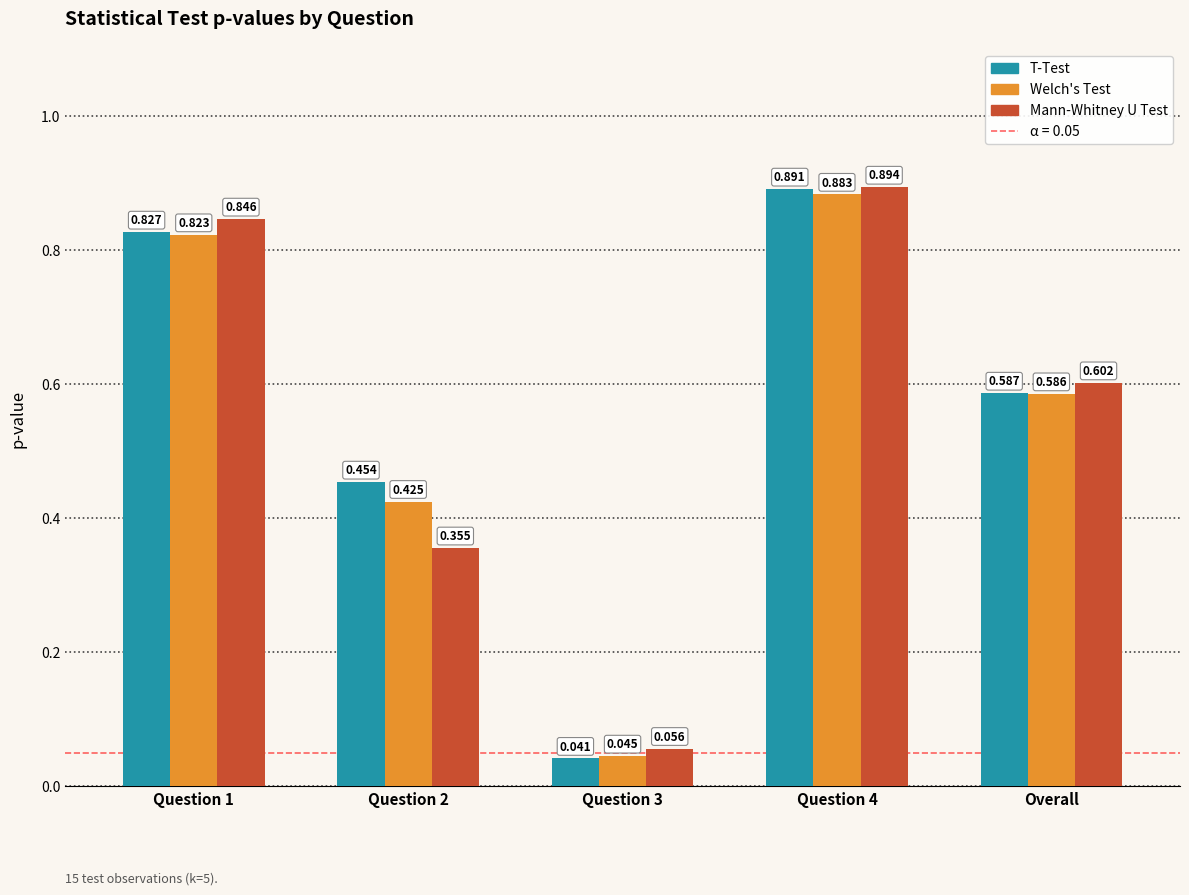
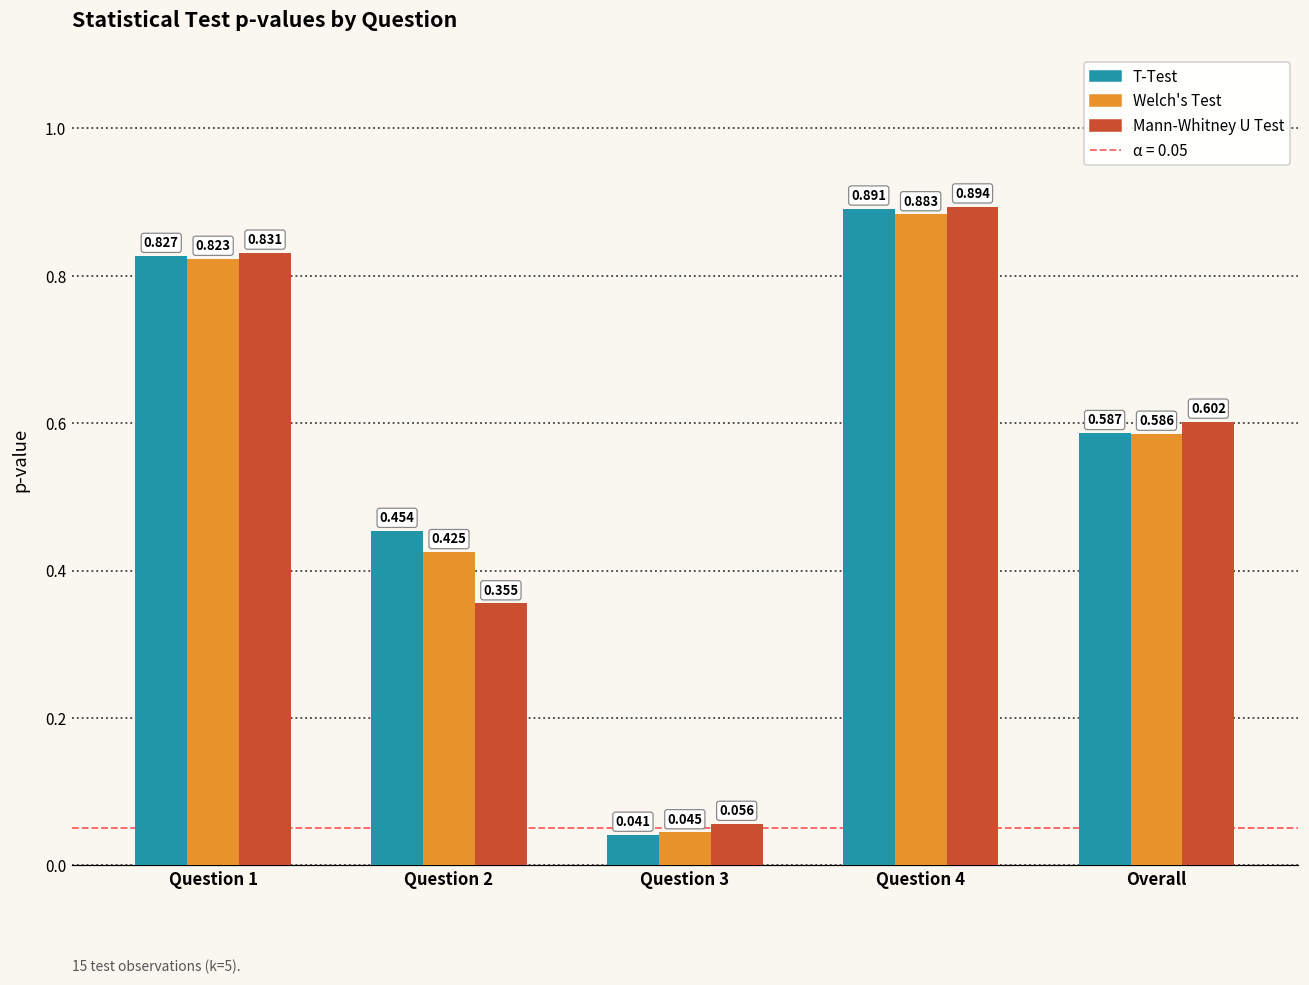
Mann-Whitney U Test, Question 1: 0.846 -> 0.831
